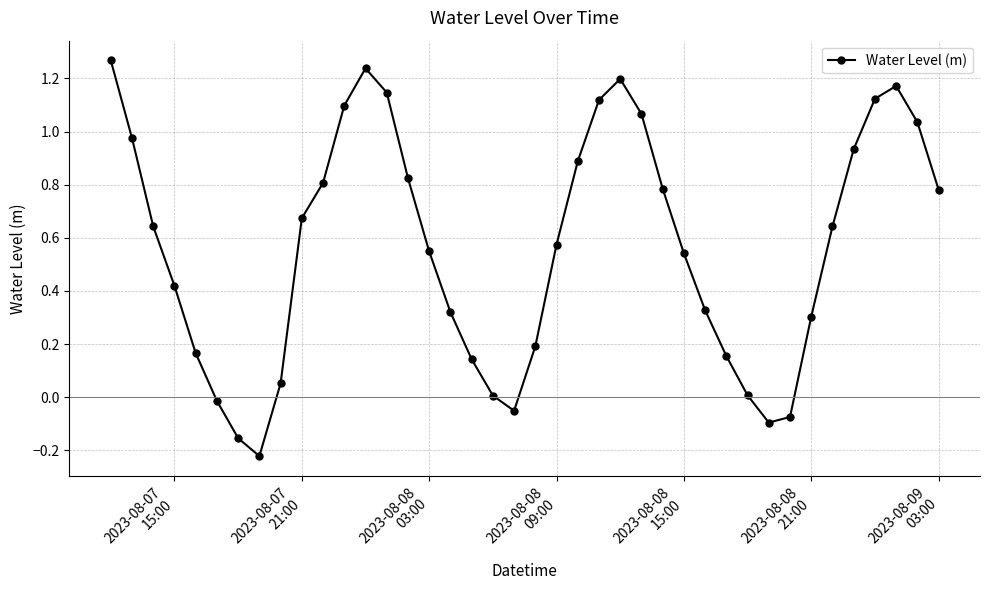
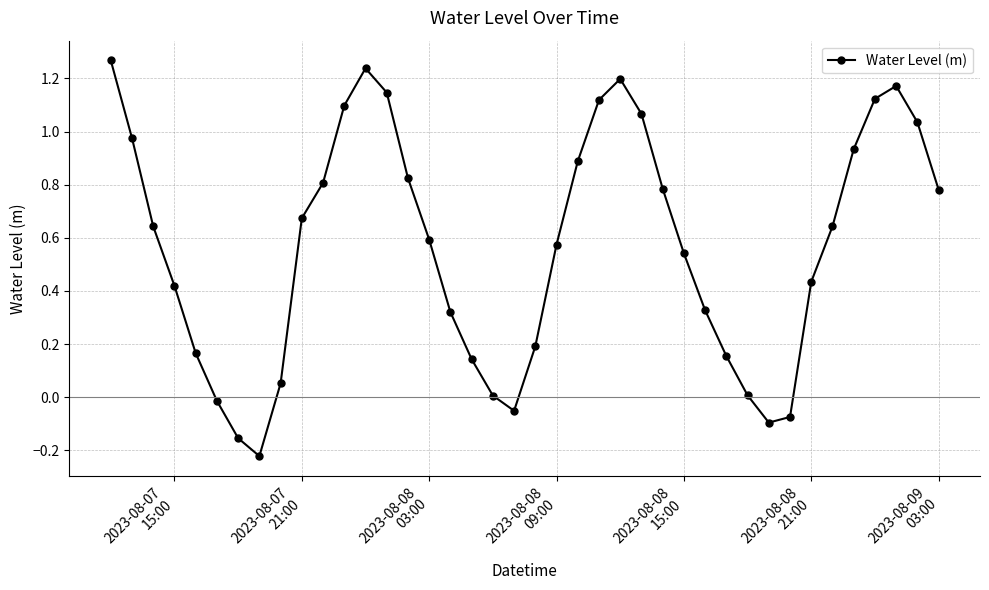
2023-08-08 03:00: 0.55 -> 0.59
2023-08-08 21:00: 0.30 -> 0.43
